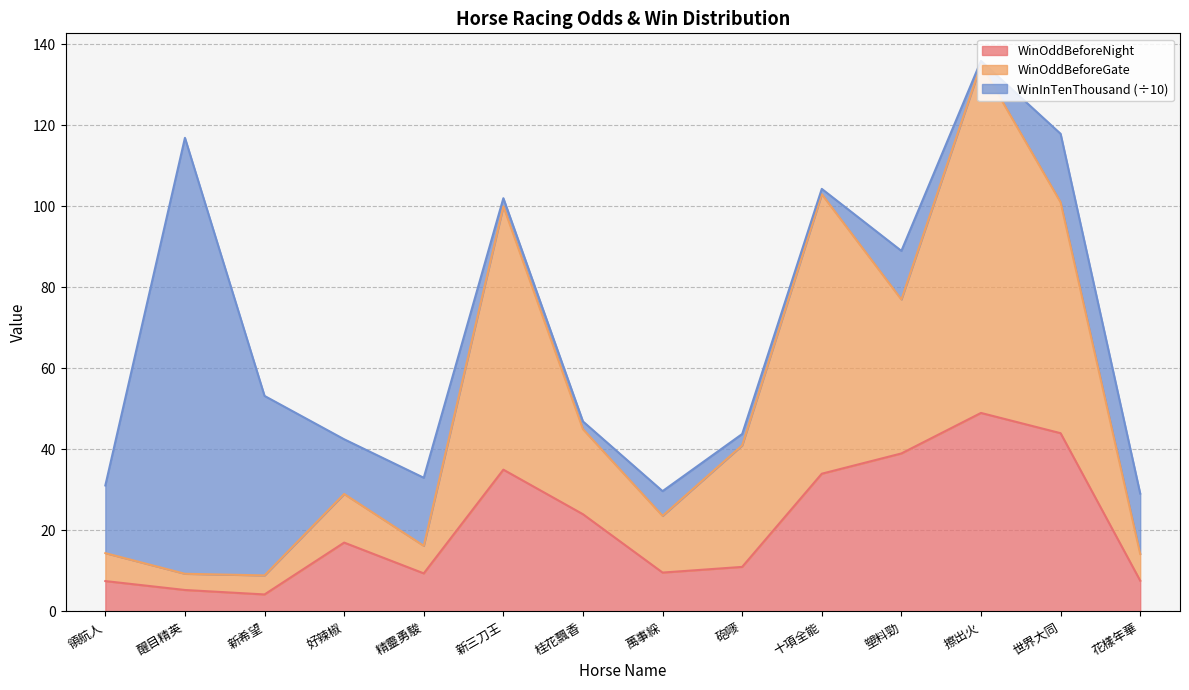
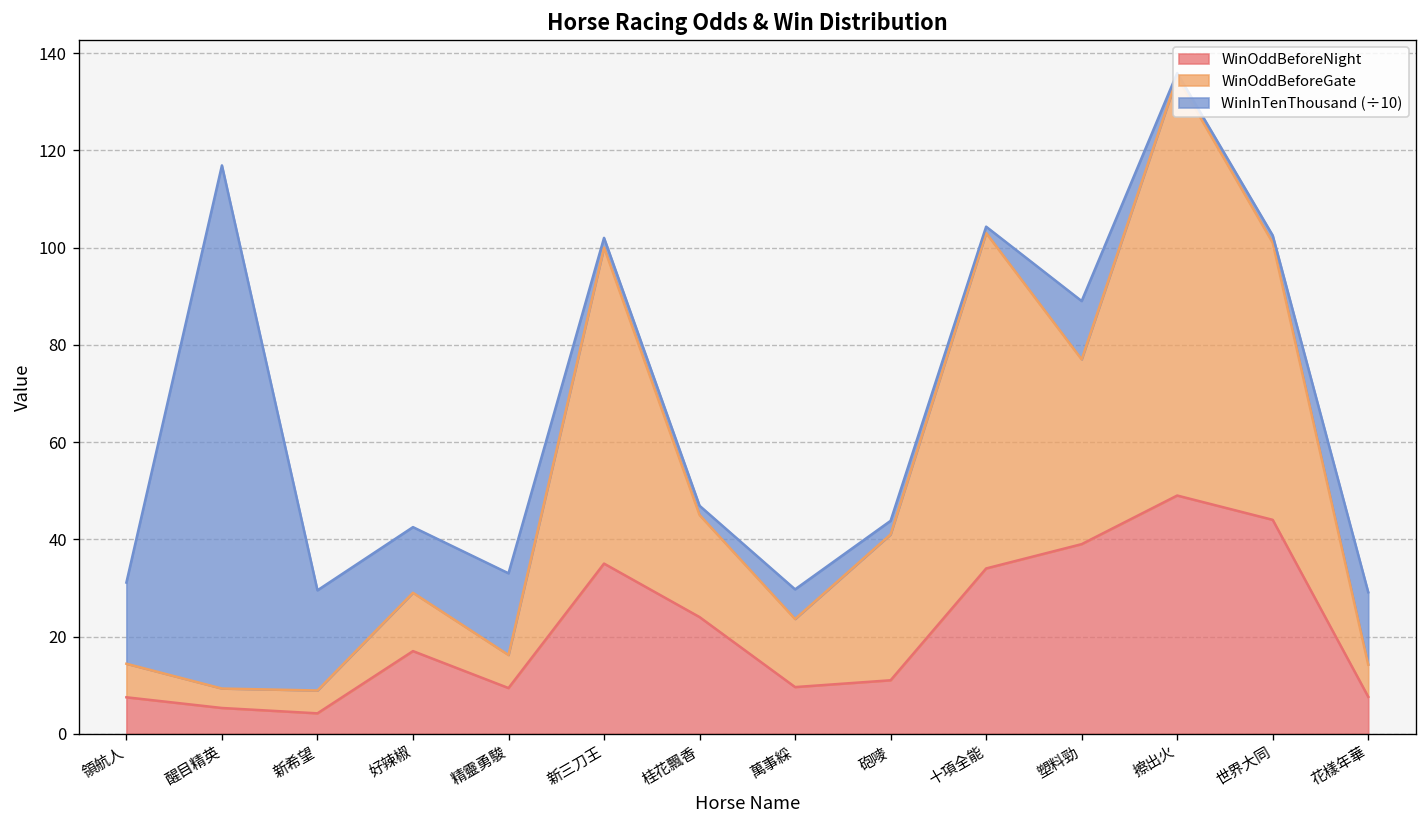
WinInTenThousand (÷10), 新希望: 44 -> 21
WinInTenThousand (÷10), 世界大同: 17 -> 2
